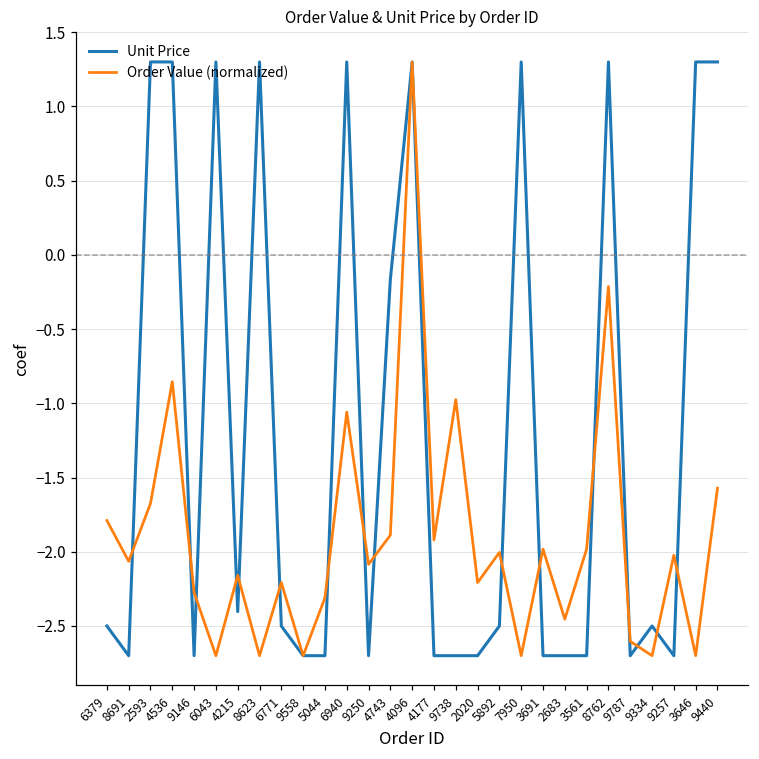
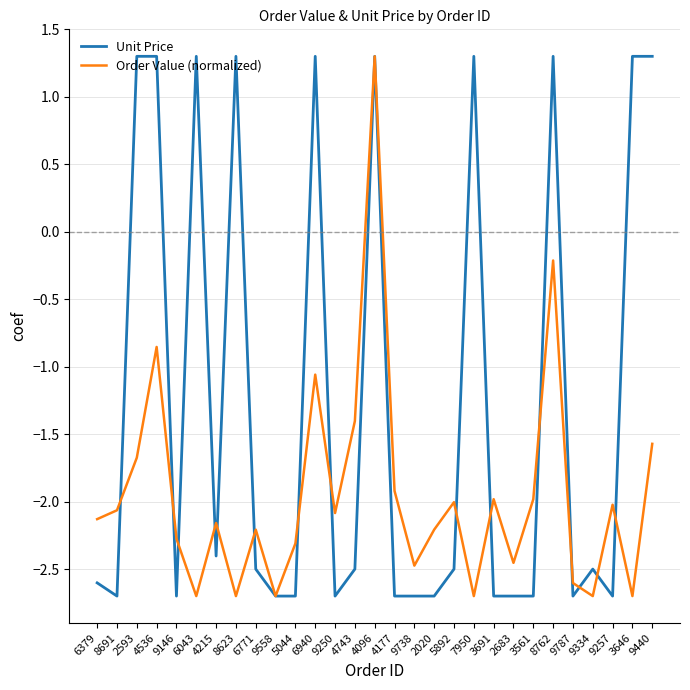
Unit Price, 6379: -2.50 -> -2.60
Order Value (normalized), 6379: -1.79 -> -2.13
Unit Price, 4743: -0.16 -> -2.50
Order Value (normalized), 4743: -1.89 -> -1.40
Order Value (normalized), 9738: -0.97 -> -2.47
